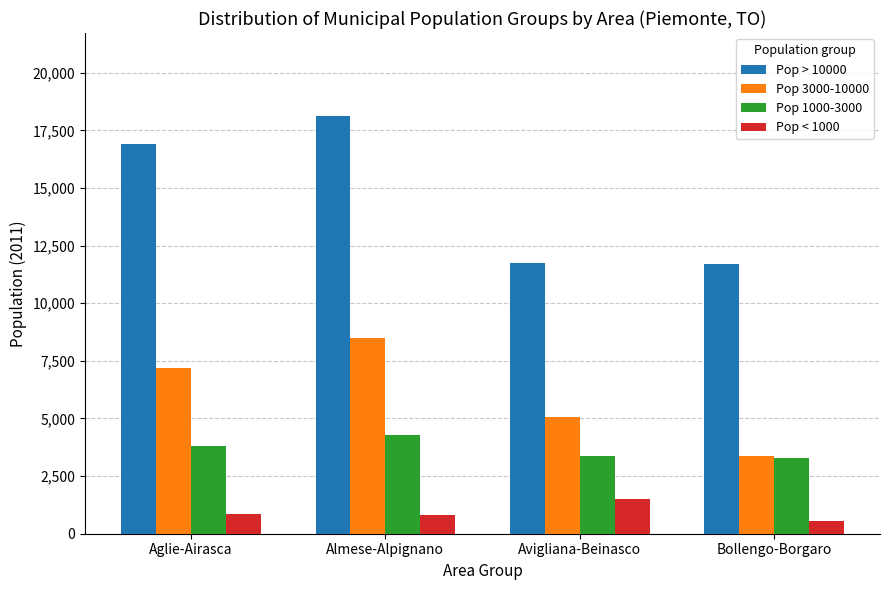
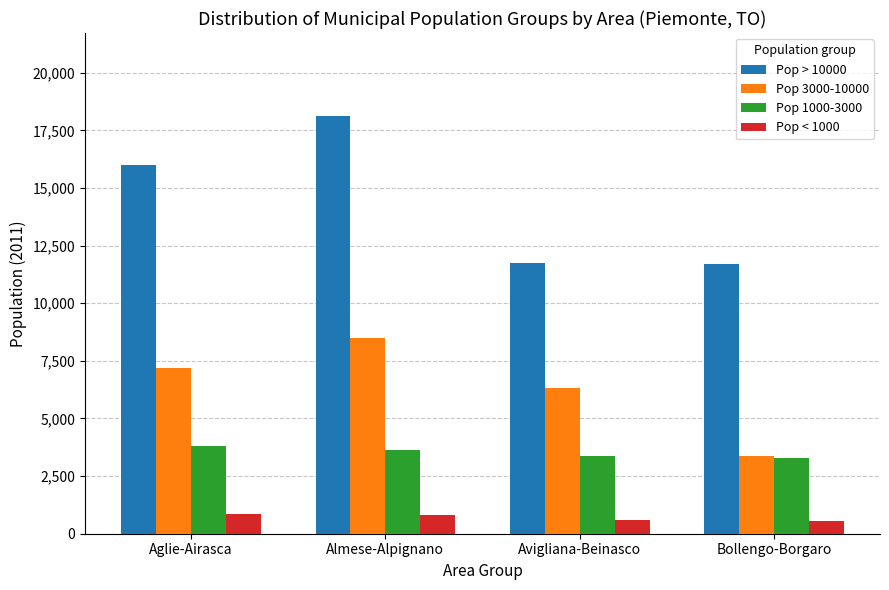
Pop > 10000, Aglie-Airasca: 16,900 -> 16,000
Pop 1000-3000, Almese-Alpignano: 4,300 -> 3,600
Pop 3000-10000, Avigliana-Beinasco: 5,100 -> 6,300
Pop < 1000, Avigliana-Beinasco: 1,500 -> 600
